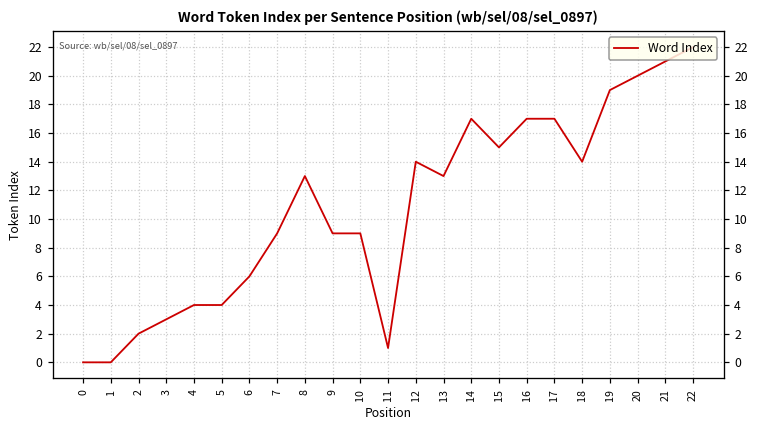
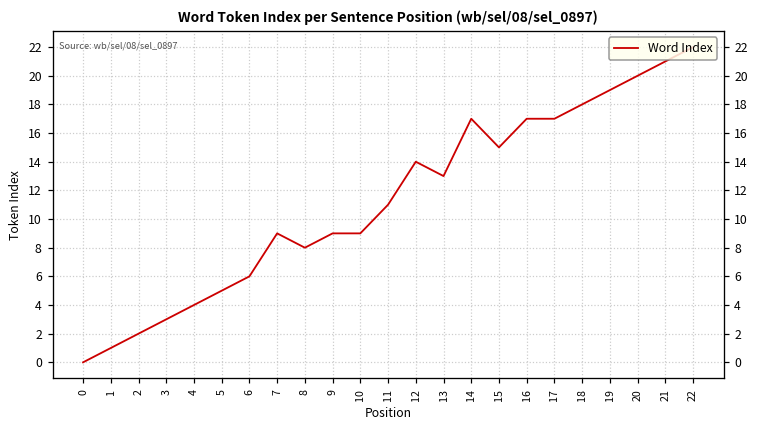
1: 0 -> 1
5: 4 -> 5
8: 13 -> 8
11: 1 -> 11
18: 14 -> 18
